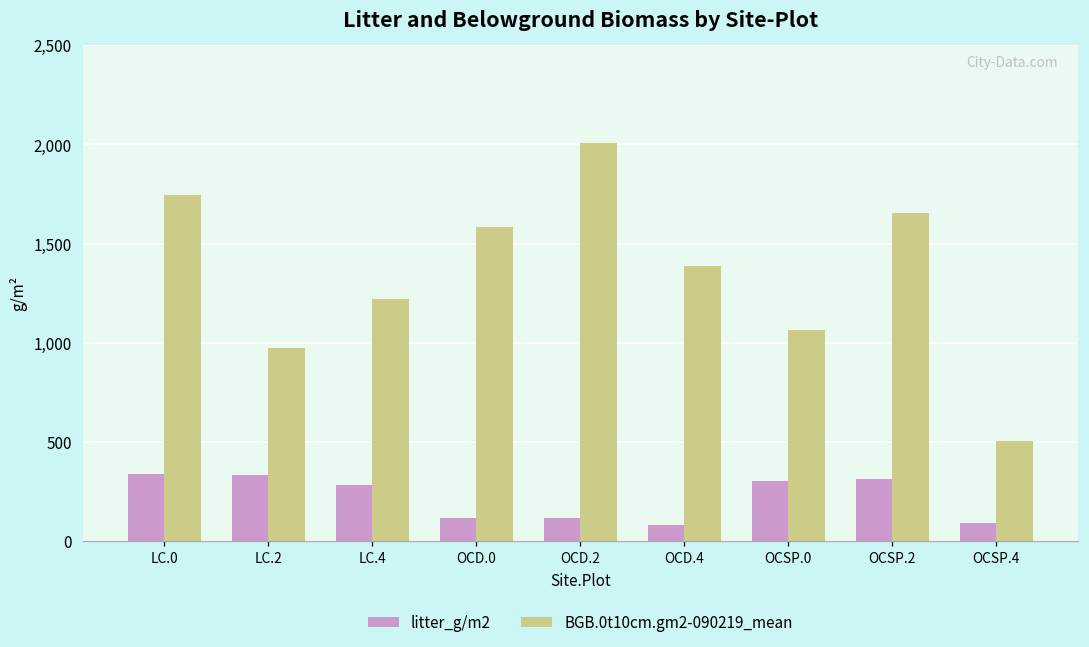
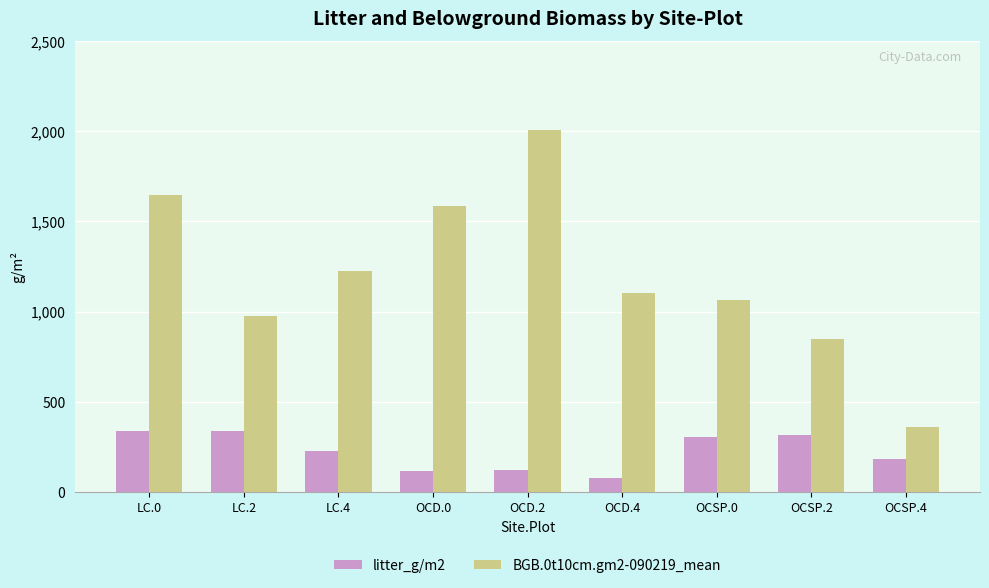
BGB.0t10cm.gm2-090219_mean, LC.0: 1,750 -> 1,650
litter_g/m2, LC.4: 280 -> 230
BGB.0t10cm.gm2-090219_mean, OCD.4: 1,390 -> 1,100
BGB.0t10cm.gm2-090219_mean, OCSP.2: 1,660 -> 850
litter_g/m2, OCSP.4: 90 -> 180
BGB.0t10cm.gm2-090219_mean, OCSP.4: 510 -> 360
